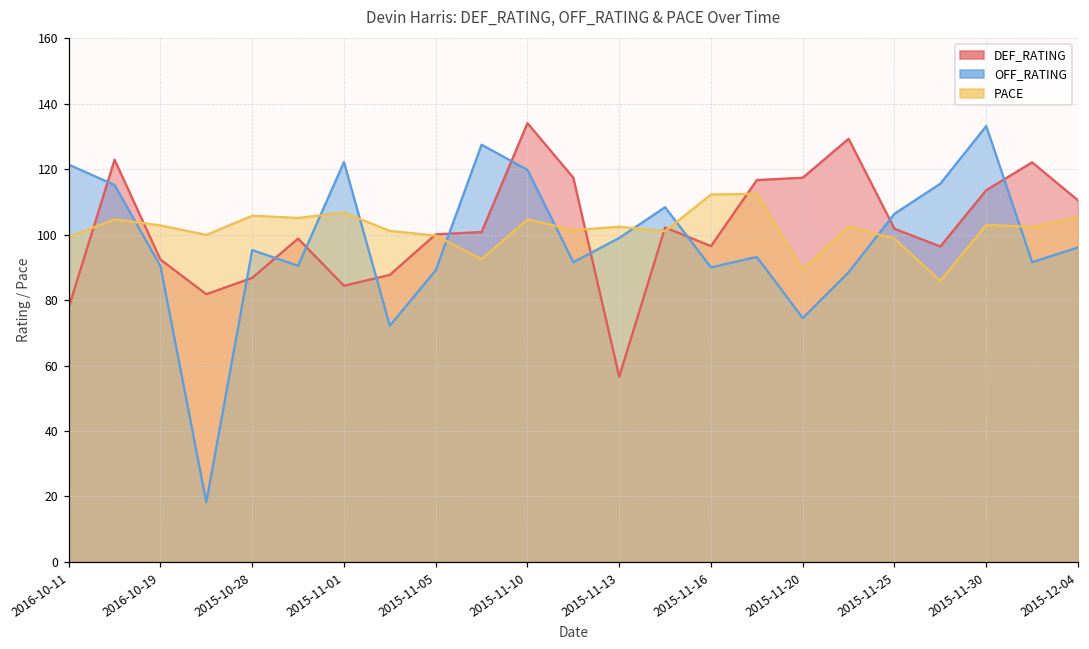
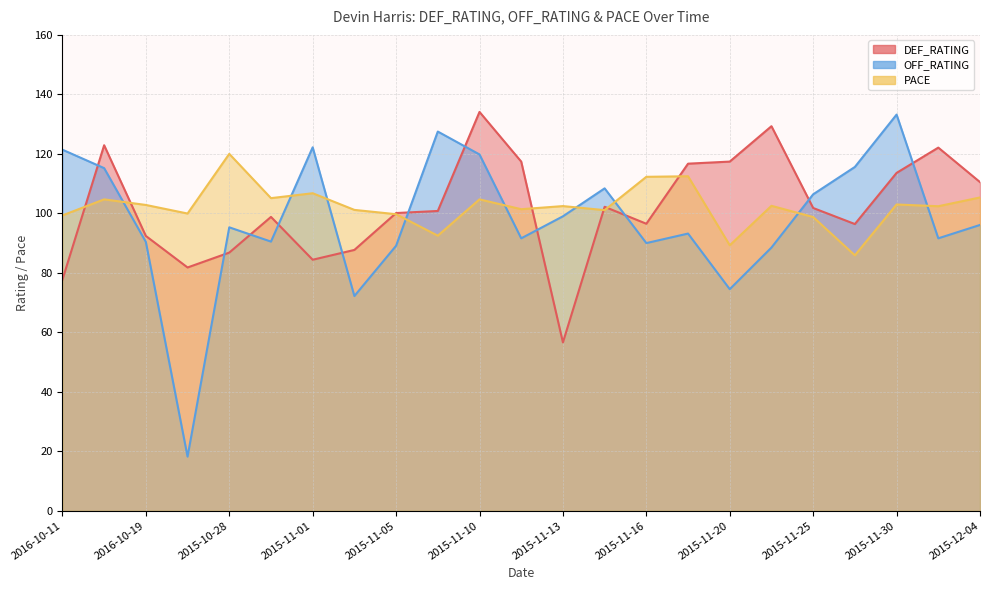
PACE, 2015-10-28: 106 -> 120
